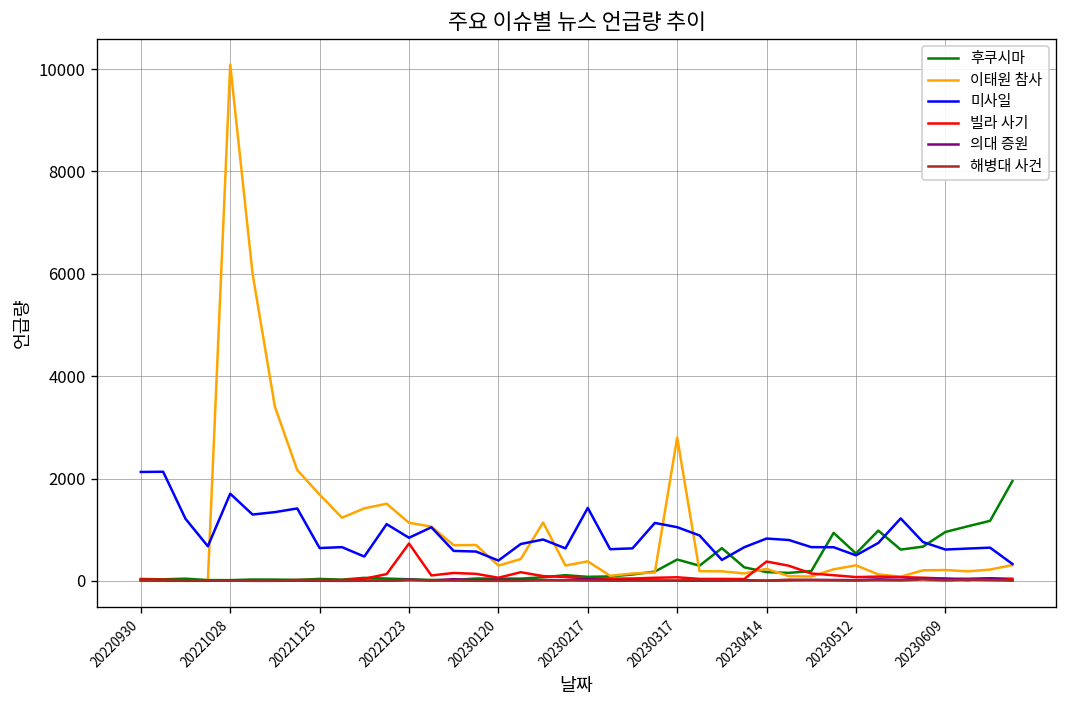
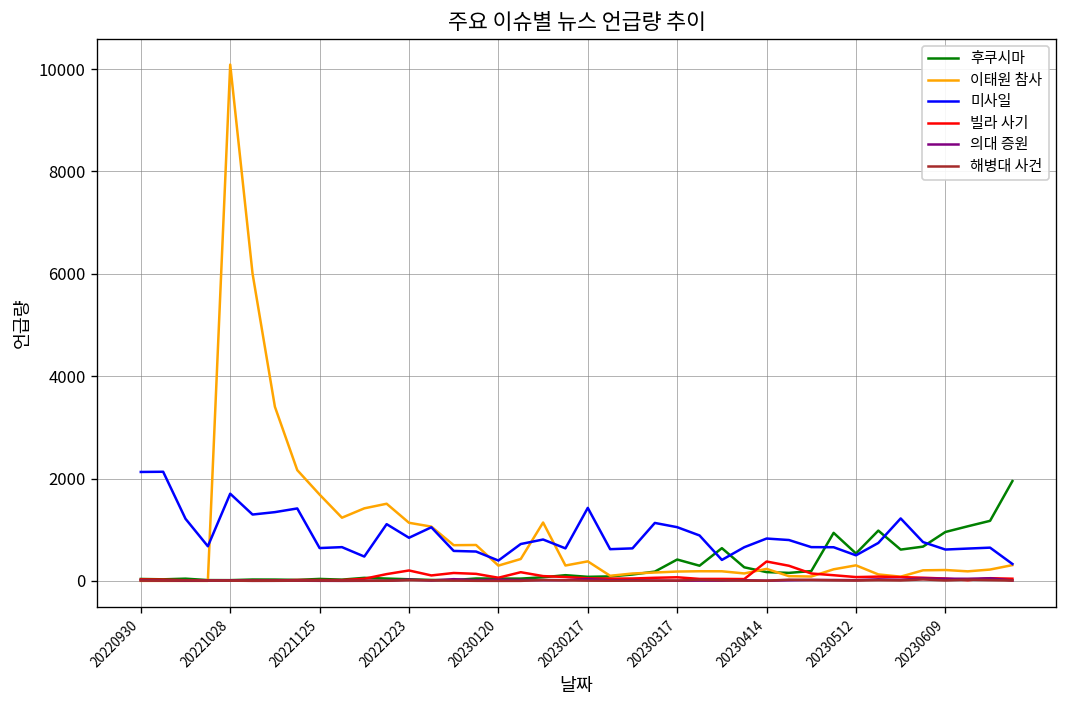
빌라 사기, 20221223: 700 -> 200
이태원 참사, 20230317: 2800 -> 200
